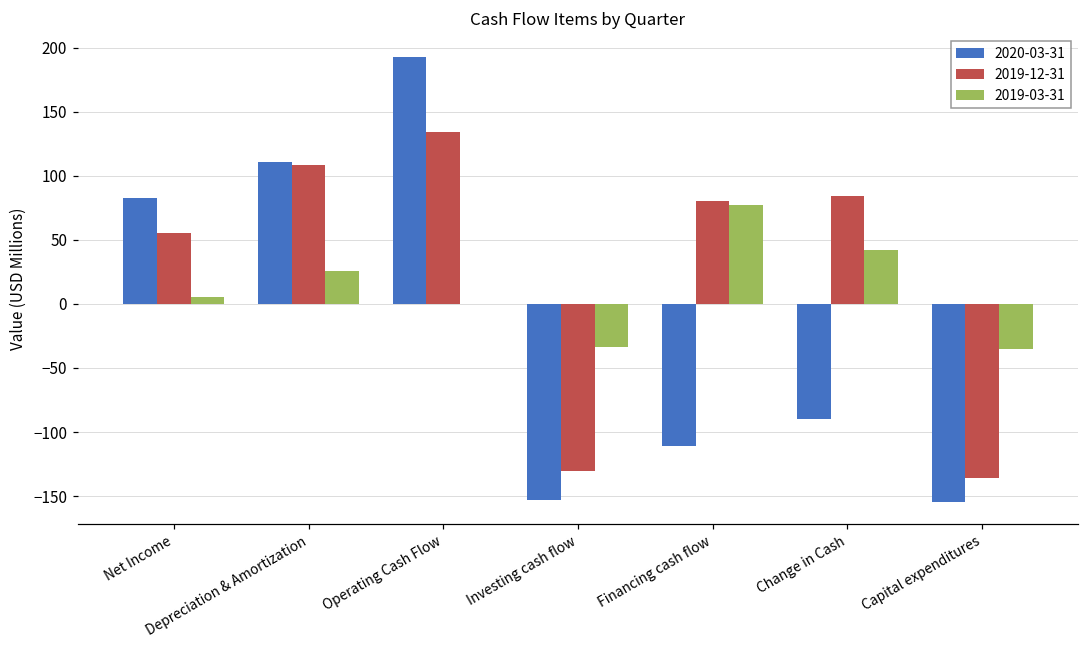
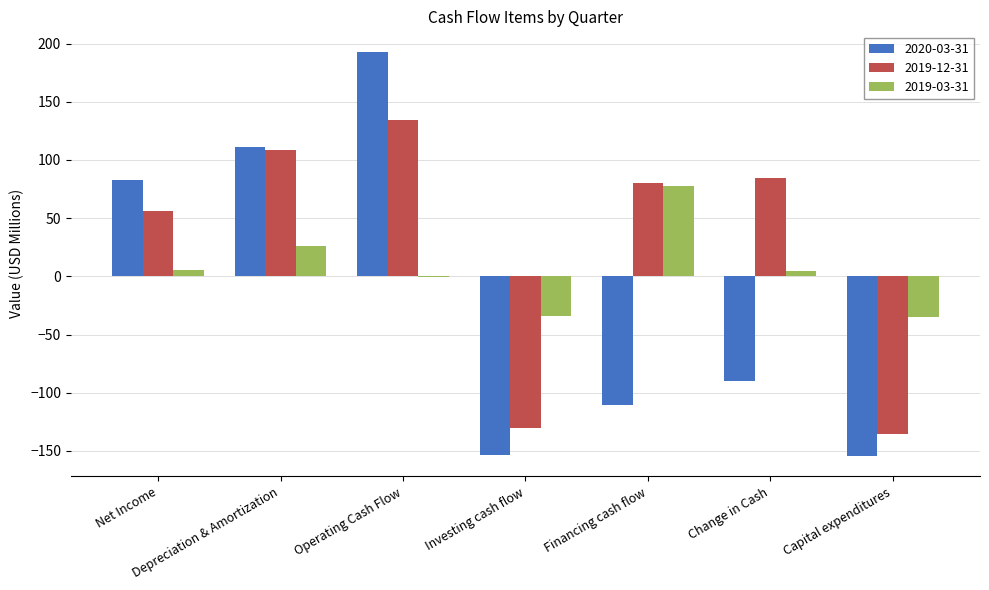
2019-03-31, Change in Cash: 42 -> 4
